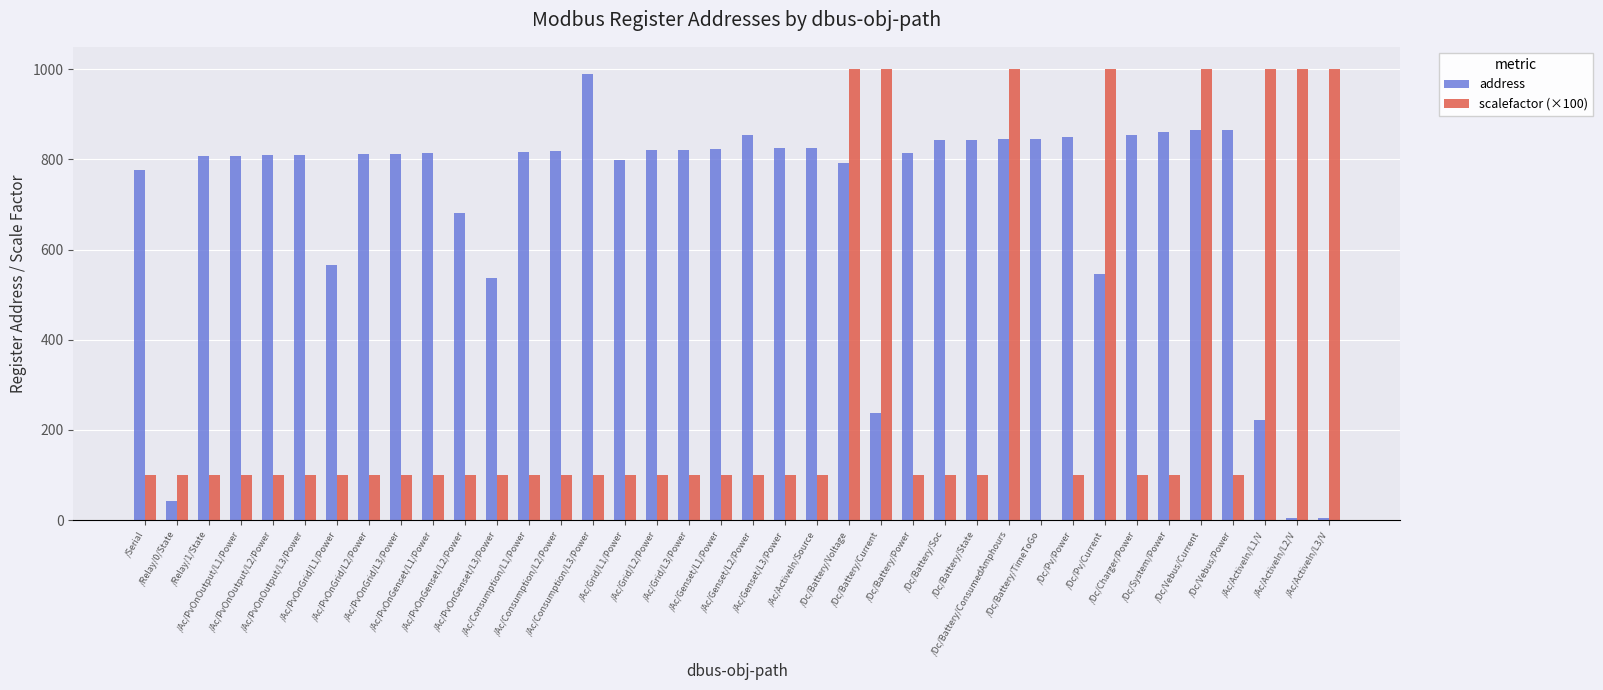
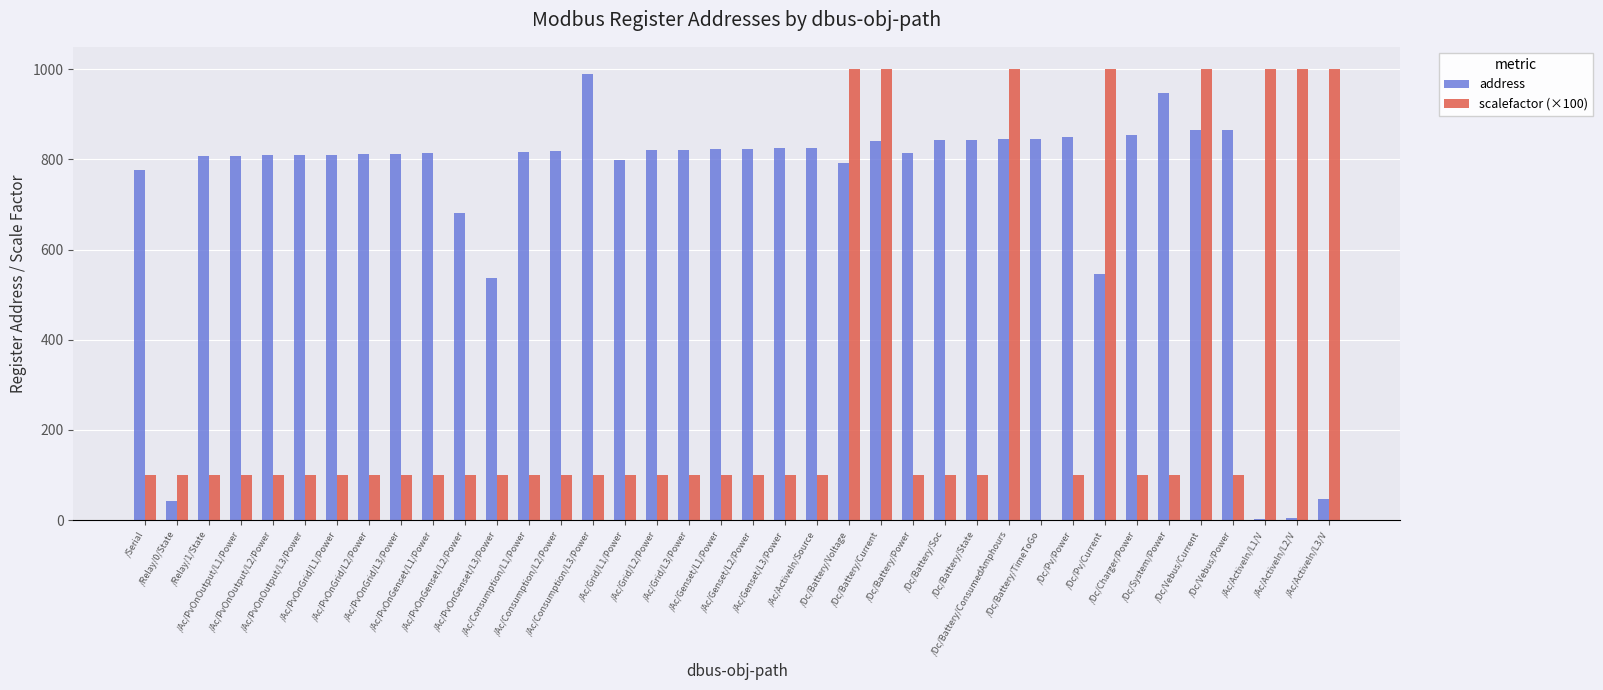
address, /Ac/PvOnGrid/L1/Power: 570 -> 810
address, /Ac/Genset/L2/Power: 860 -> 820
address, /Dc/Battery/Current: 240 -> 840
address, /Dc/System/Power: 860 -> 950
address, /Ac/ActiveIn/L1/V: 220 -> 0
address, /Ac/ActiveIn/L3/V: 10 -> 50
